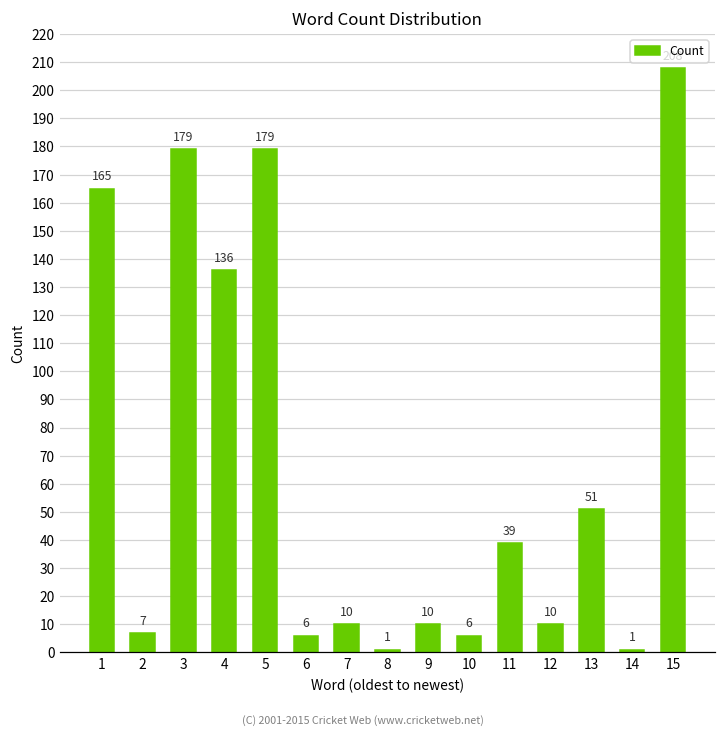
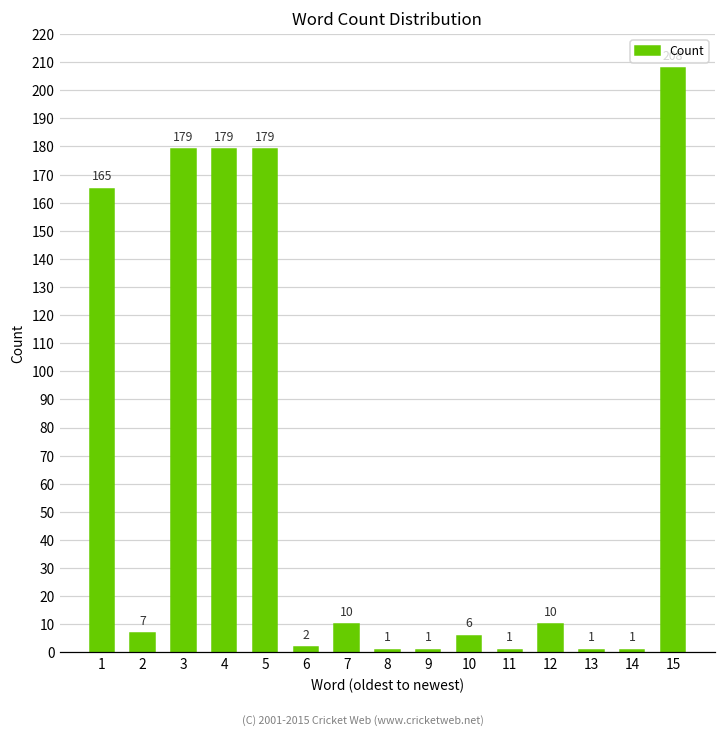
4: 136 -> 179
6: 6 -> 2
9: 10 -> 1
11: 39 -> 1
13: 51 -> 1
